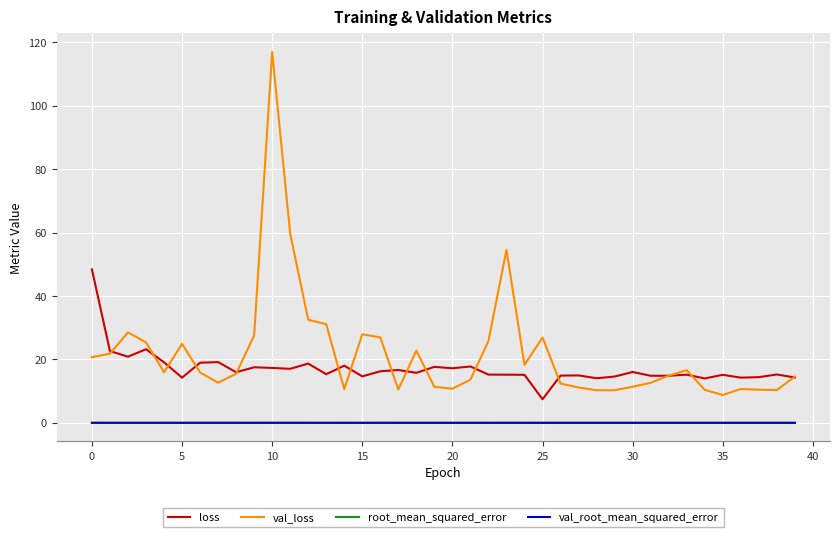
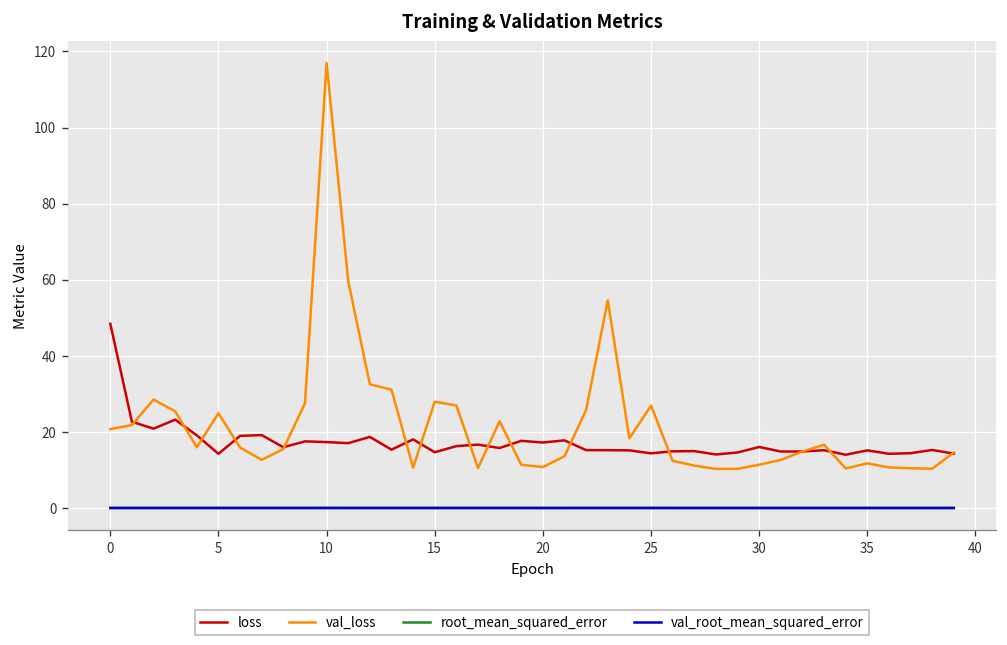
loss, 25: 7 -> 14
val_loss, 35: 9 -> 12
